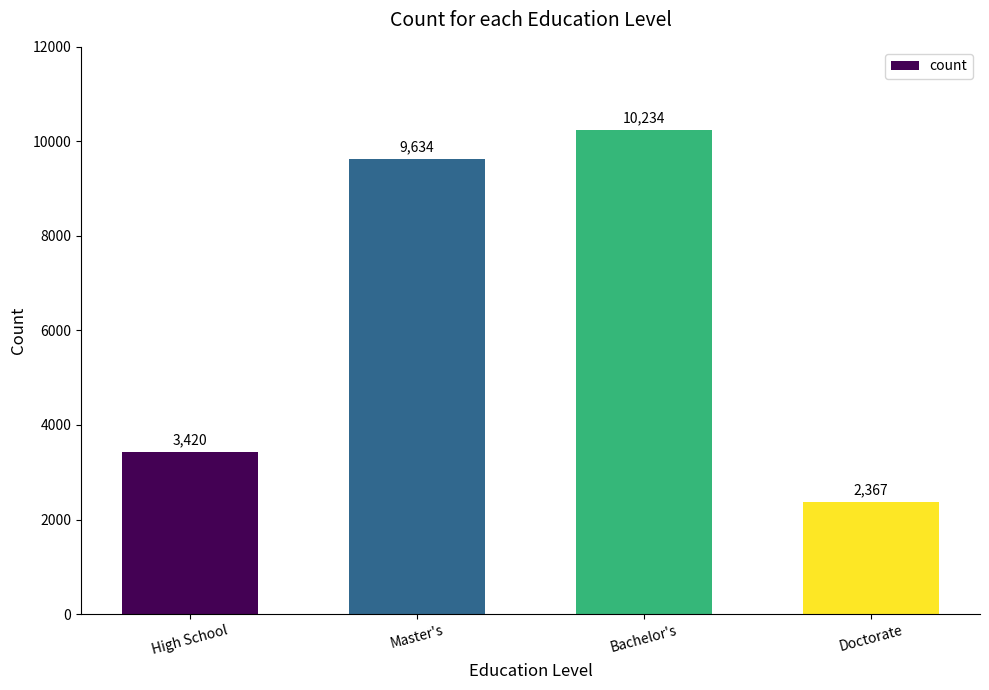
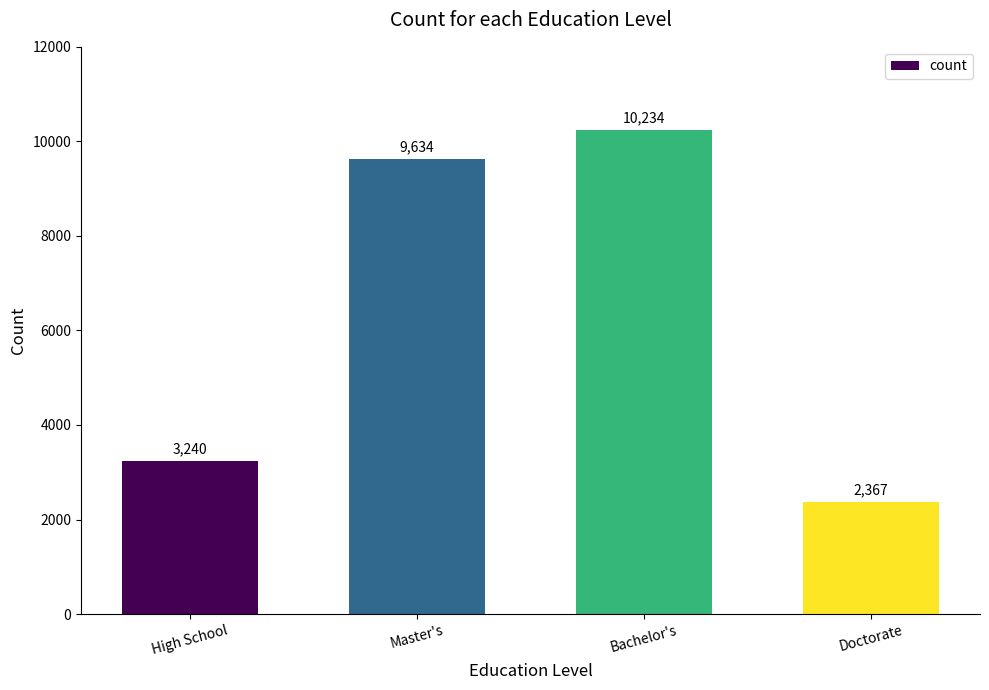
High School: 3,420 -> 3,240
